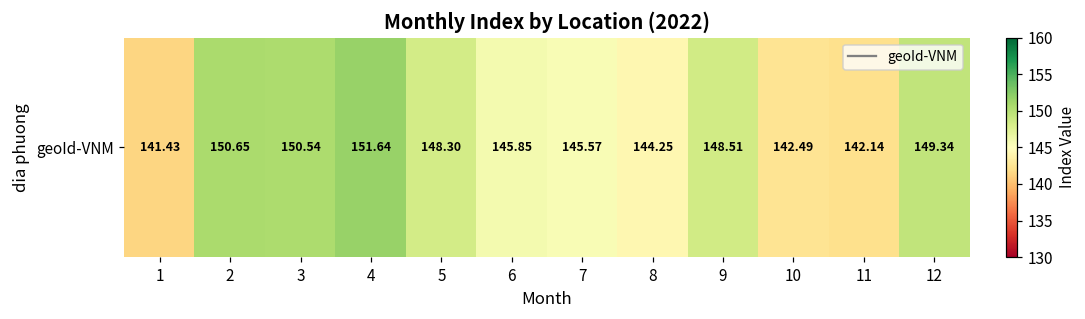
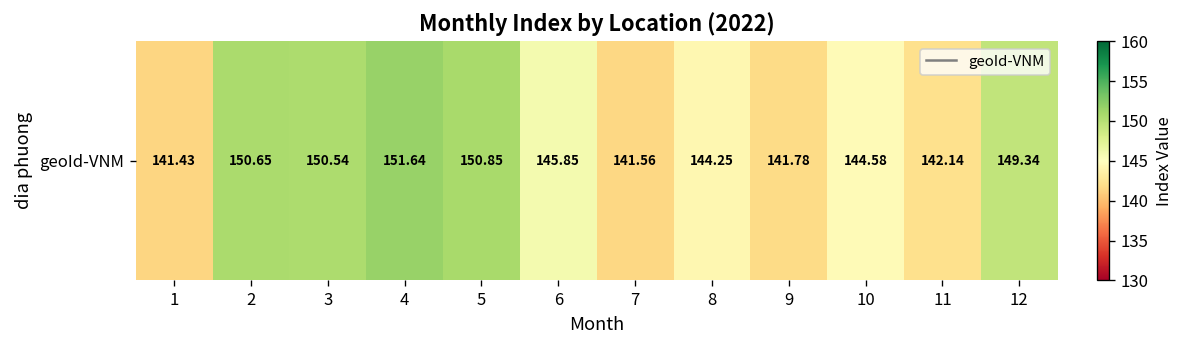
geoId-VNM, 5: 148.30 -> 150.85
geoId-VNM, 7: 145.57 -> 141.56
geoId-VNM, 9: 148.51 -> 141.78
geoId-VNM, 10: 142.49 -> 144.58
